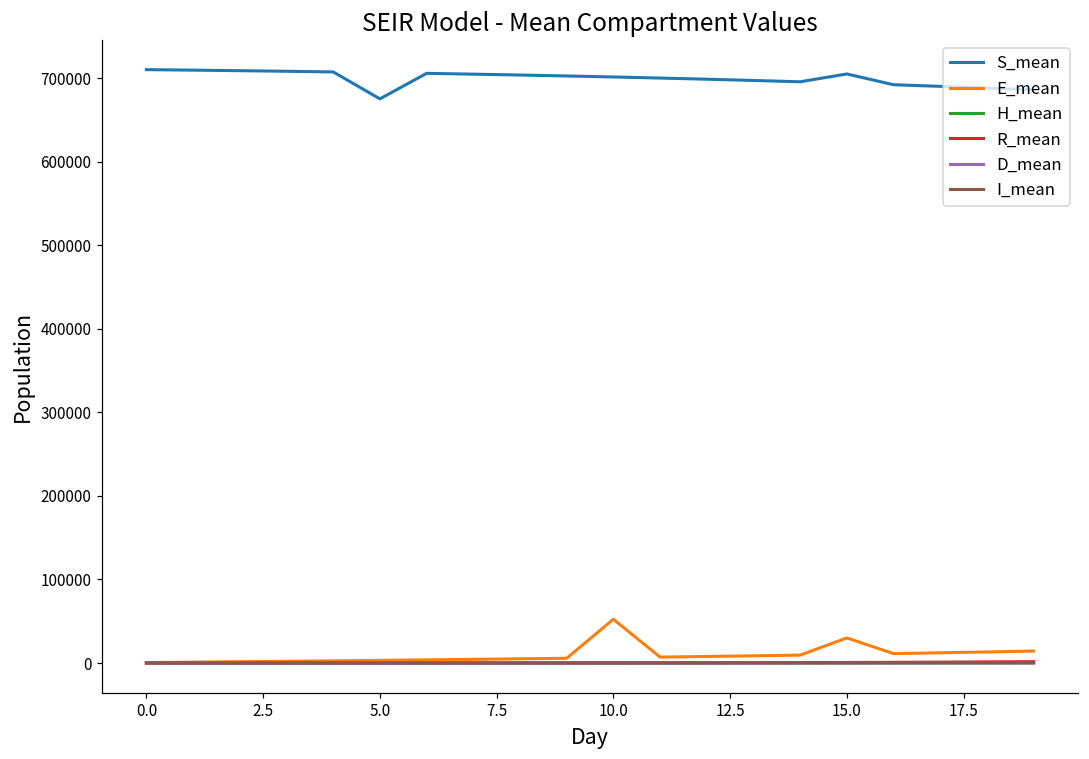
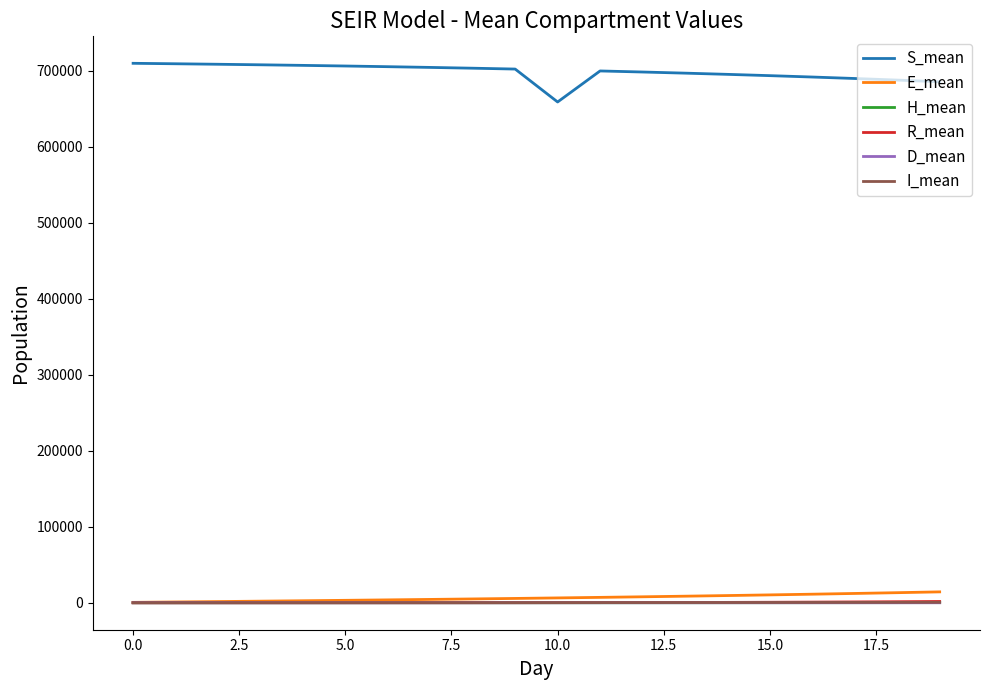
S_mean, 5.0: 680000 -> 710000
S_mean, 10.0: 700000 -> 660000
E_mean, 10.0: 50000 -> 10000
S_mean, 15.0: 700000 -> 690000
E_mean, 15.0: 30000 -> 10000
